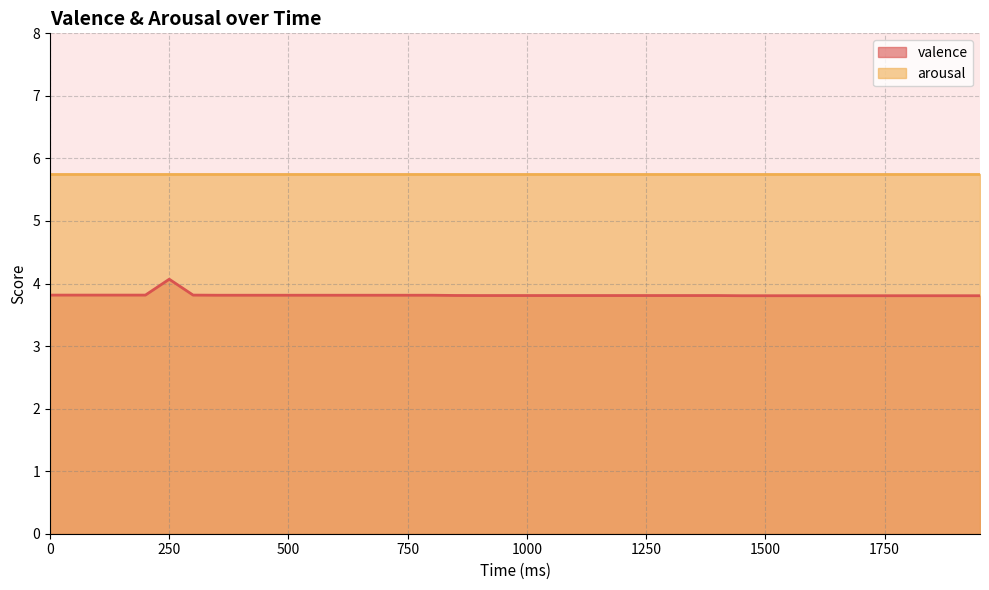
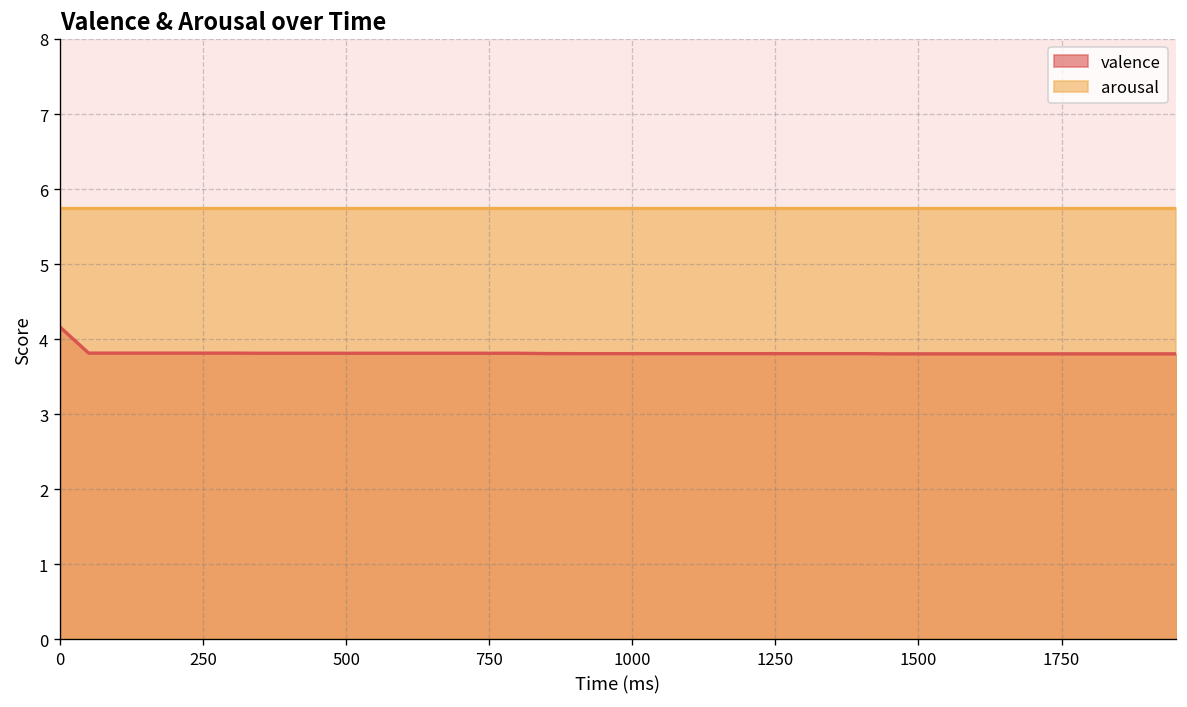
valence, 0: 3.8 -> 4.2
valence, 250: 4.1 -> 3.8
